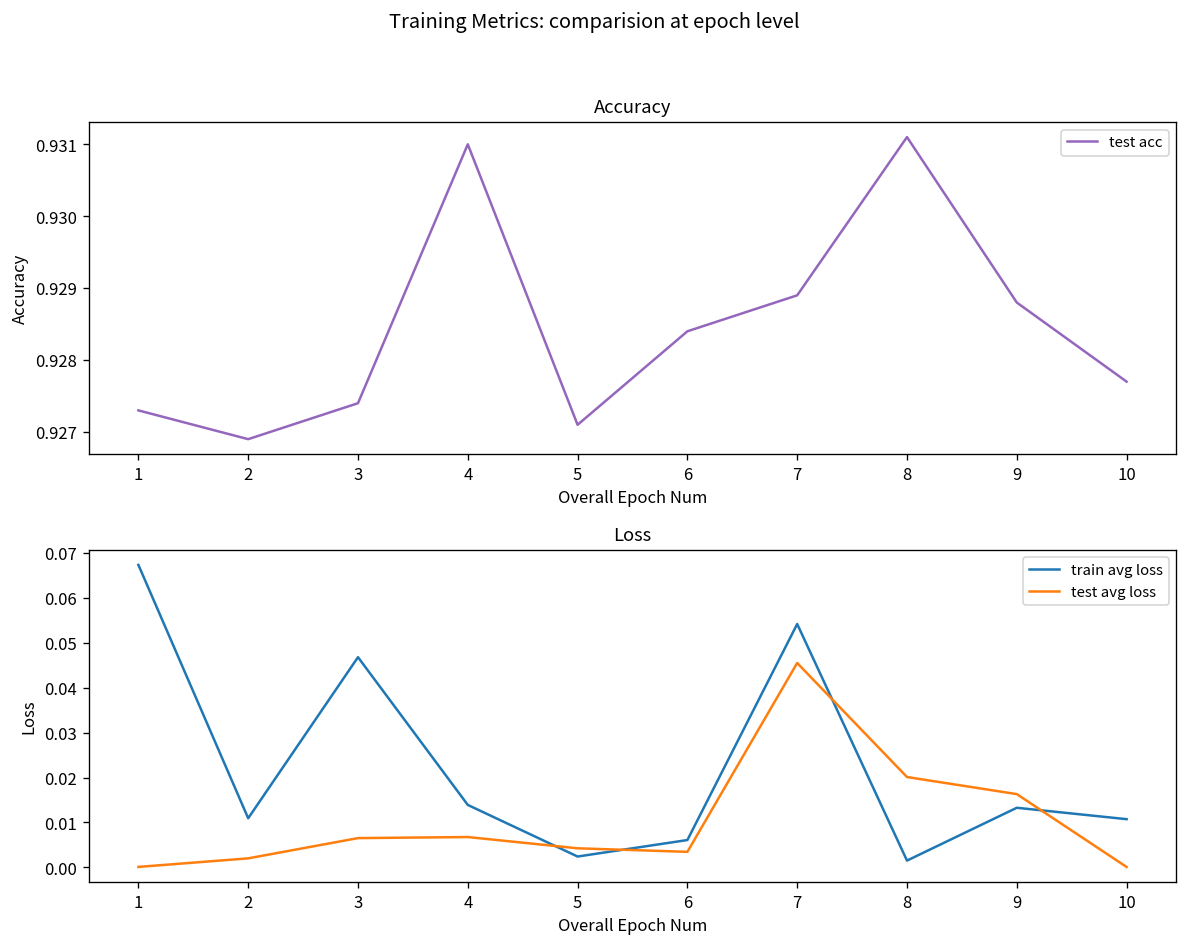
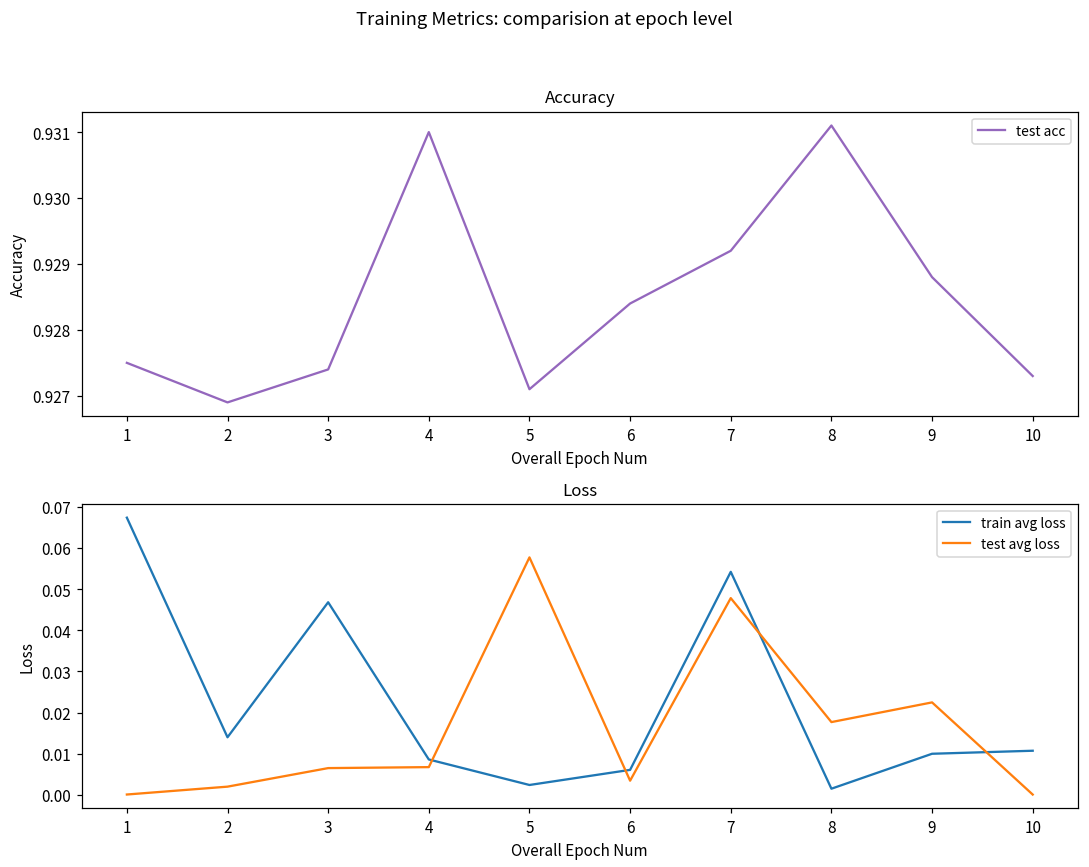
Accuracy, 1: 0.9273 -> 0.9275
Accuracy, 7: 0.9289 -> 0.9292
Accuracy, 10: 0.9277 -> 0.9273
Loss, train avg loss, 2: 0.011 -> 0.014
Loss, train avg loss, 4: 0.014 -> 0.009
Loss, test avg loss, 5: 0.004 -> 0.058
Loss, test avg loss, 7: 0.046 -> 0.048
Loss, test avg loss, 8: 0.020 -> 0.018
Loss, train avg loss, 9: 0.013 -> 0.010
Loss, test avg loss, 9: 0.016 -> 0.022
